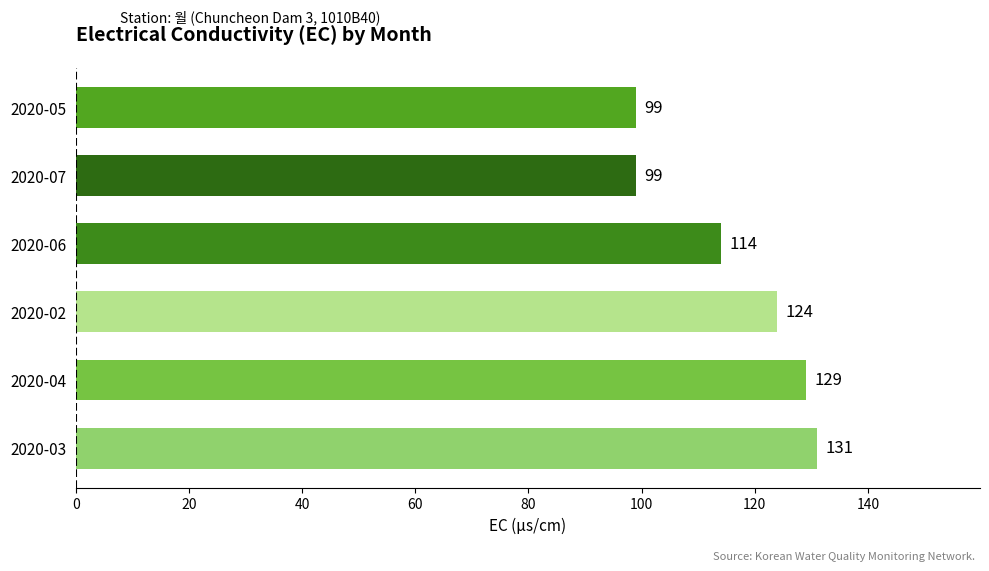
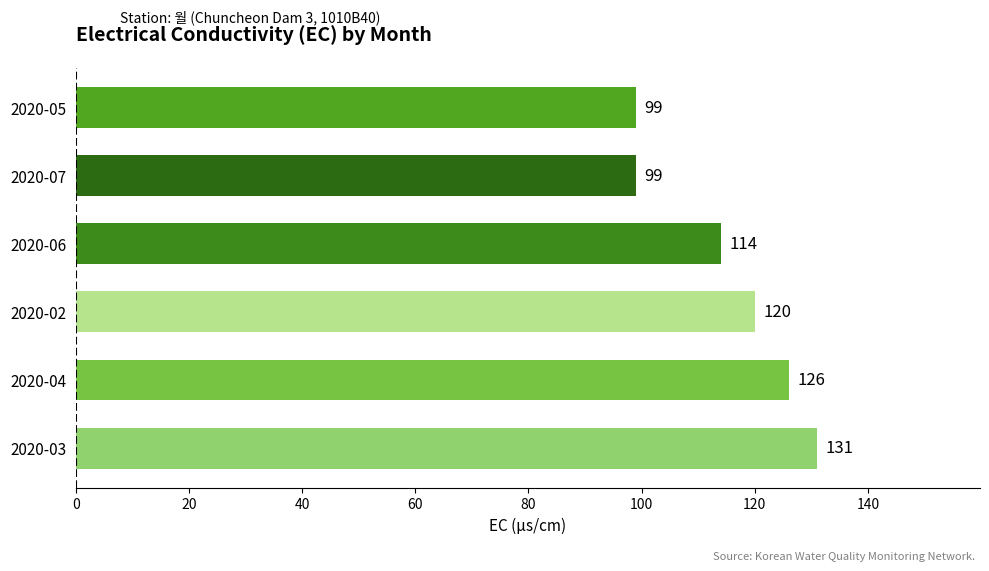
2020-02: 124 -> 120
2020-04: 129 -> 126
